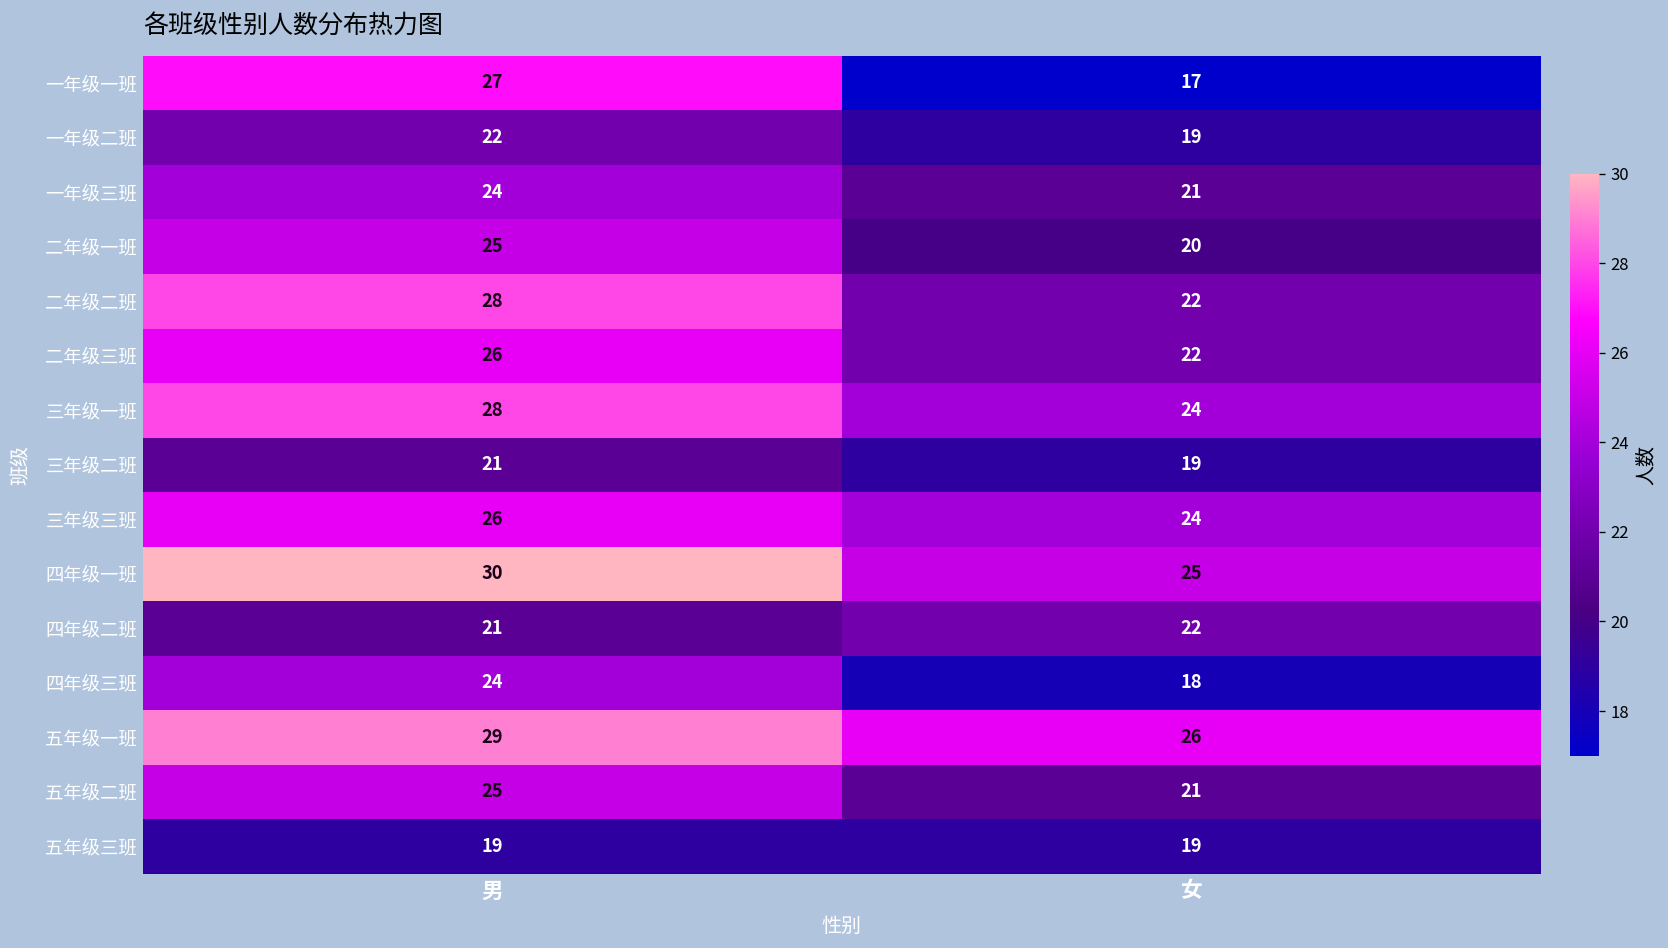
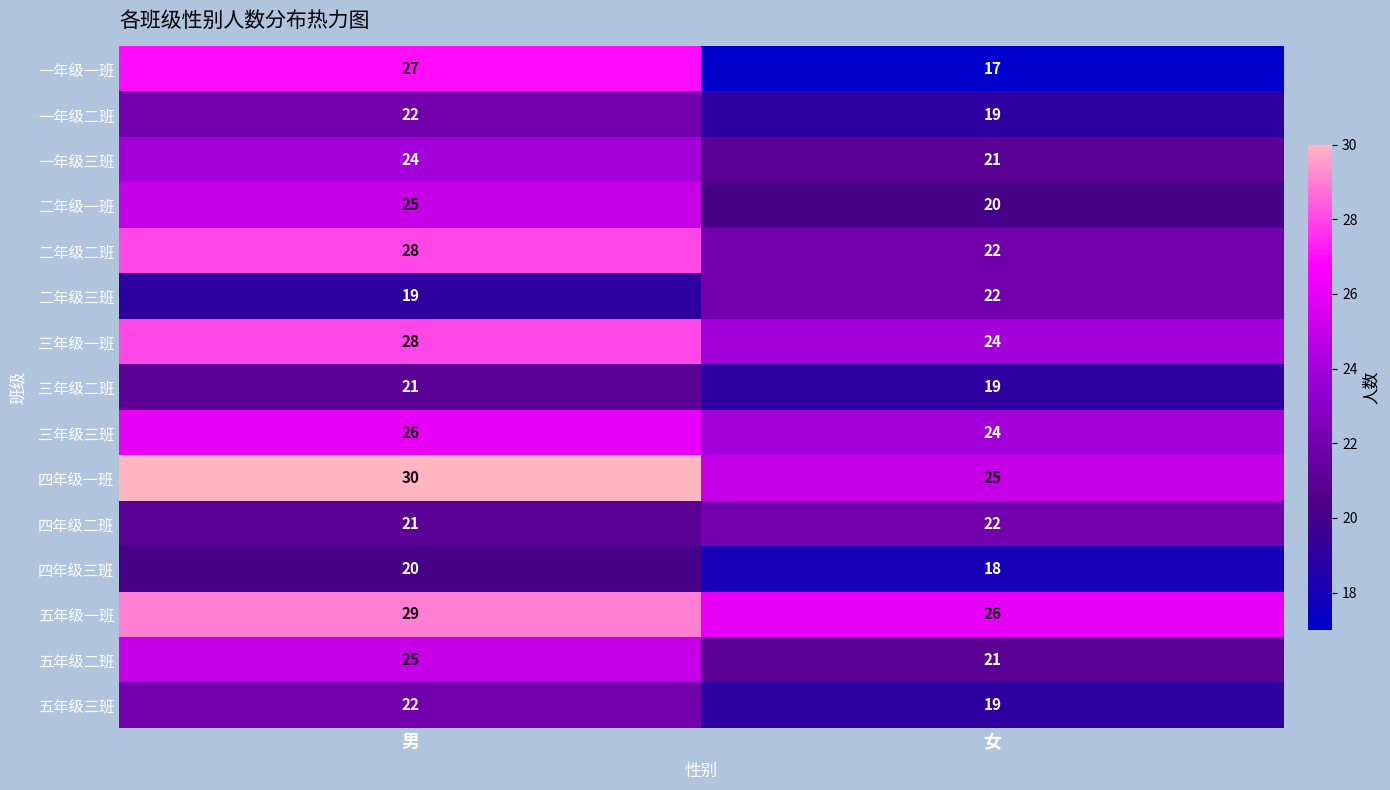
二年级三班, 男: 26 -> 19
四年级三班, 男: 24 -> 20
五年级三班, 男: 19 -> 22
